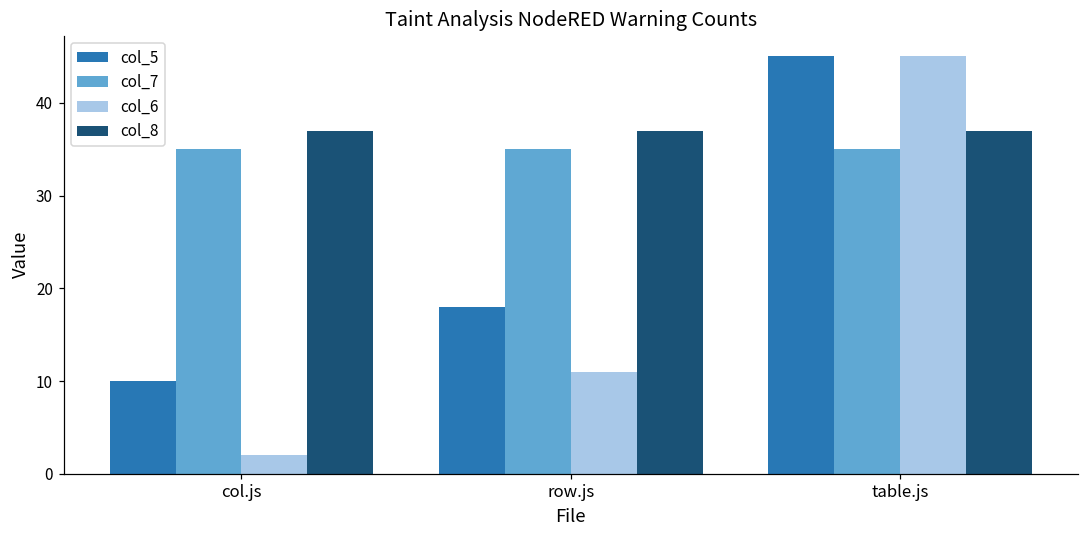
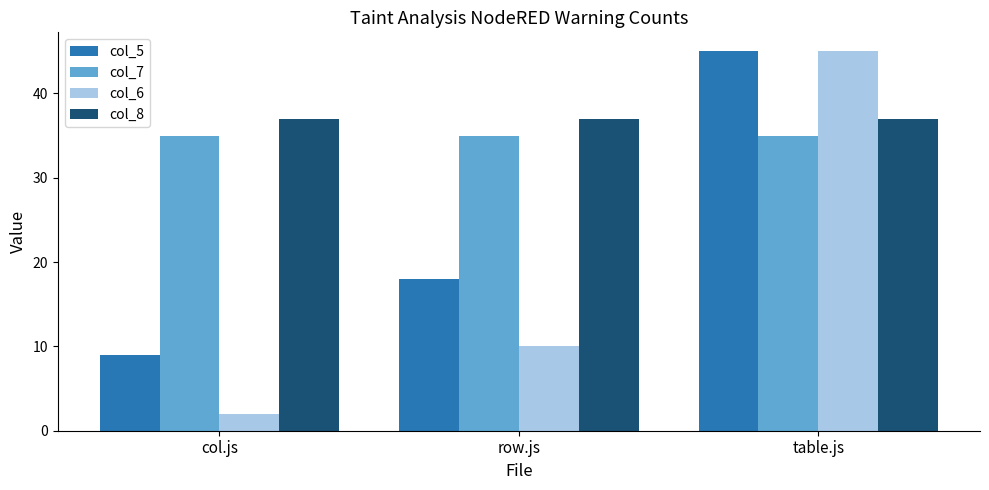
col_5, col.js: 10 -> 9
col_6, row.js: 11 -> 10
